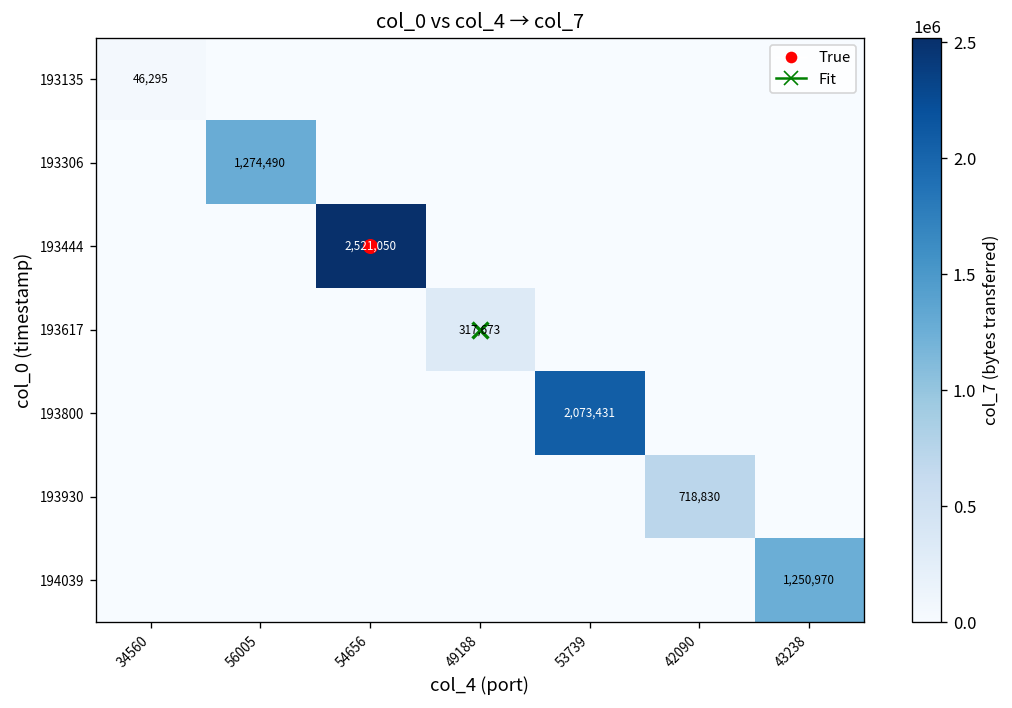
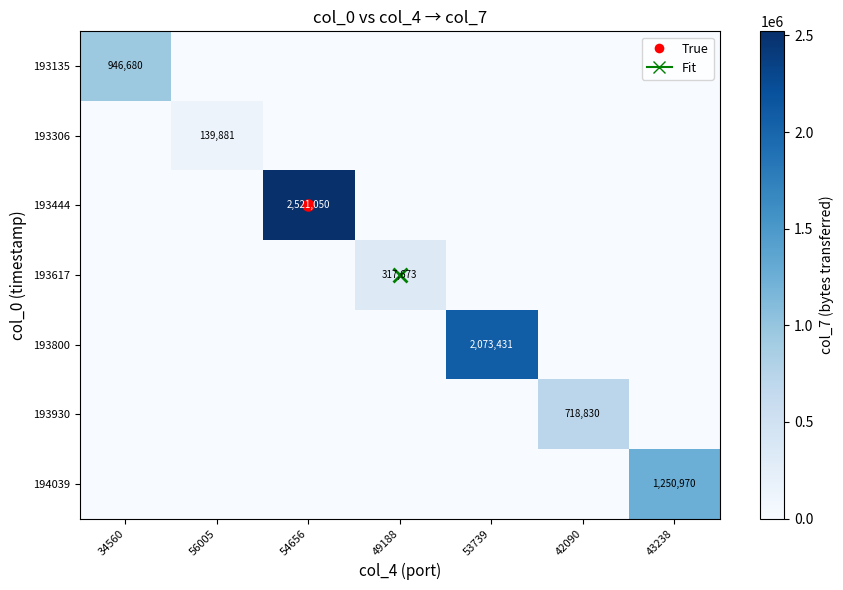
193135, 34560: 46,295 -> 946,680
193306, 56005: 1,274,490 -> 139,881
